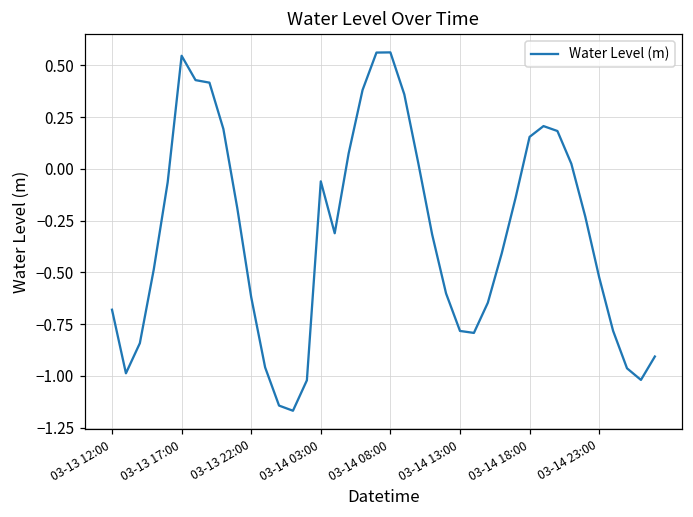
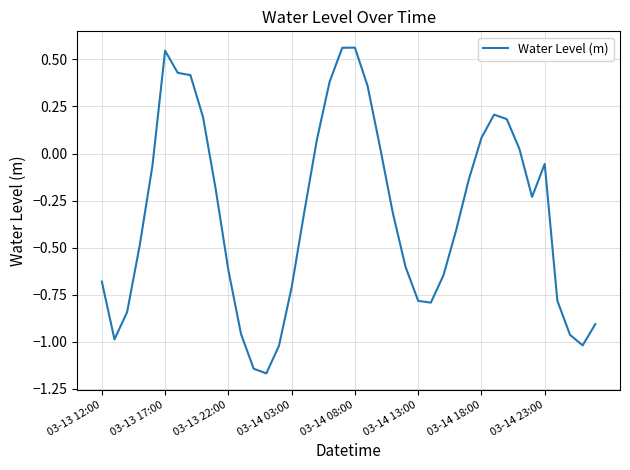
03-14 03:00: -0.06 -> -0.71
03-14 18:00: 0.15 -> 0.08
03-14 23:00: -0.52 -> -0.06
